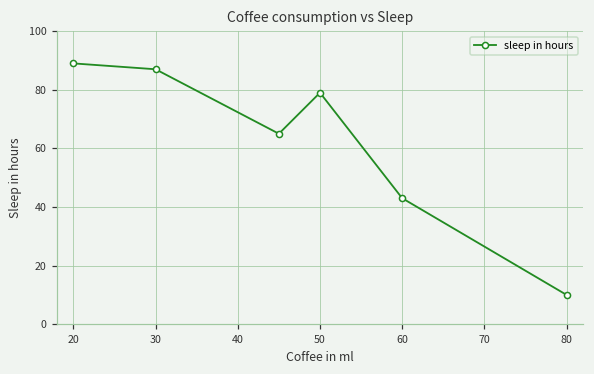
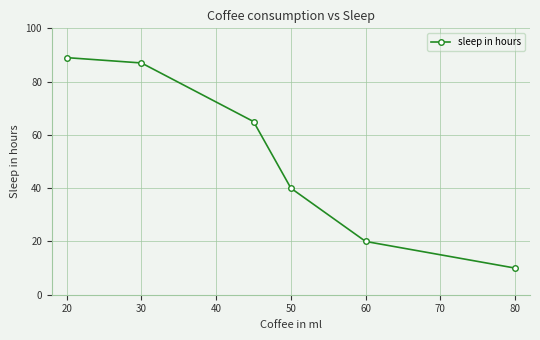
50: 79 -> 40
60: 43 -> 20
